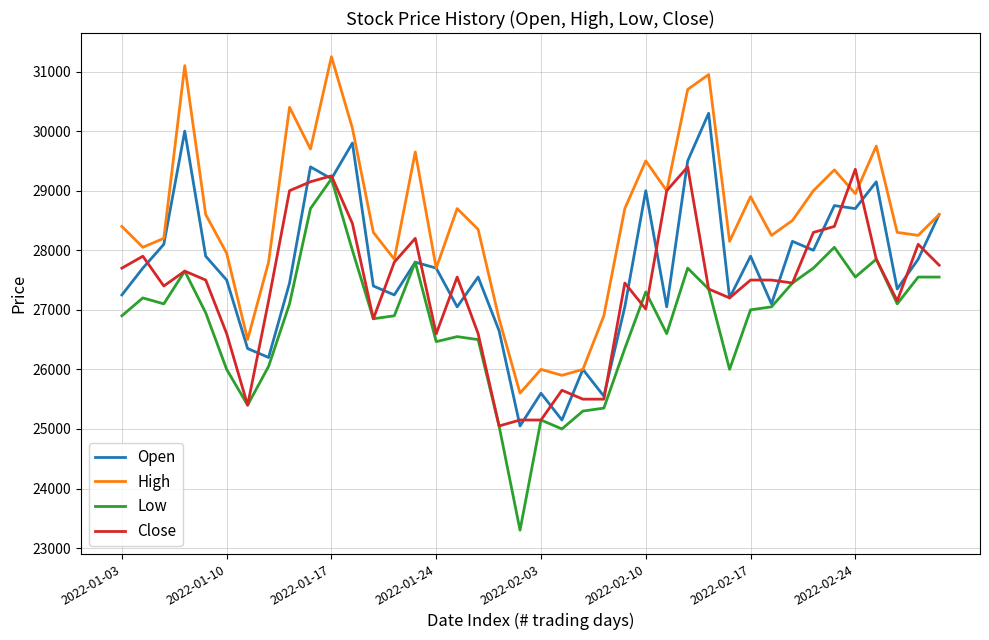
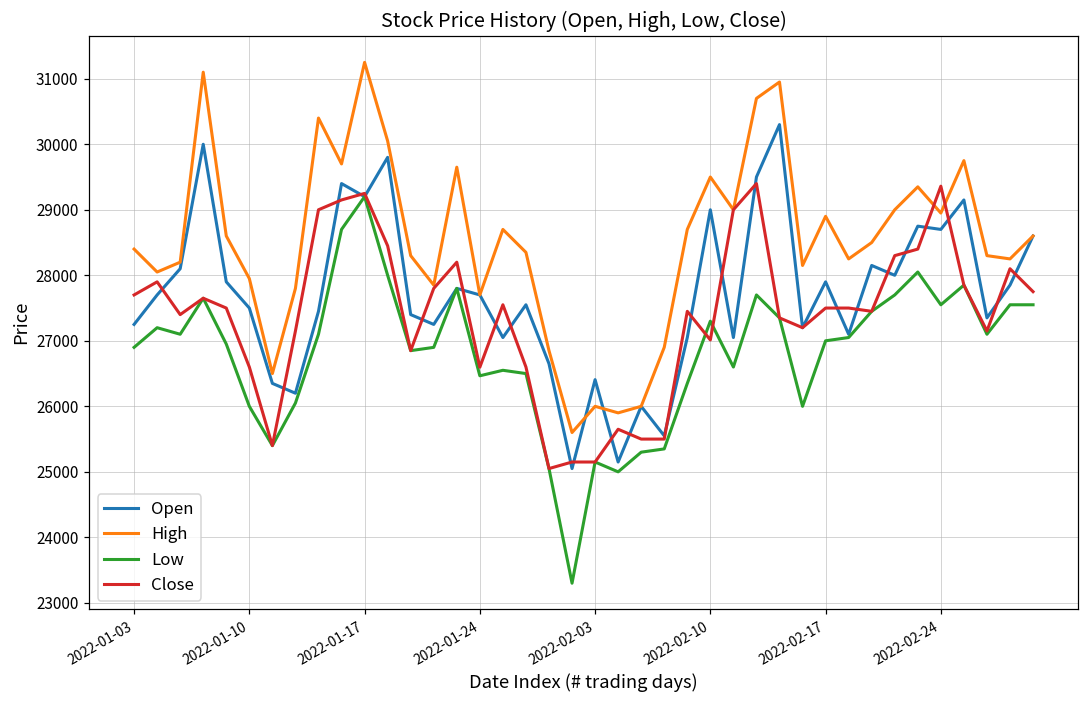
Open, 2022-02-03: 25600 -> 26400
